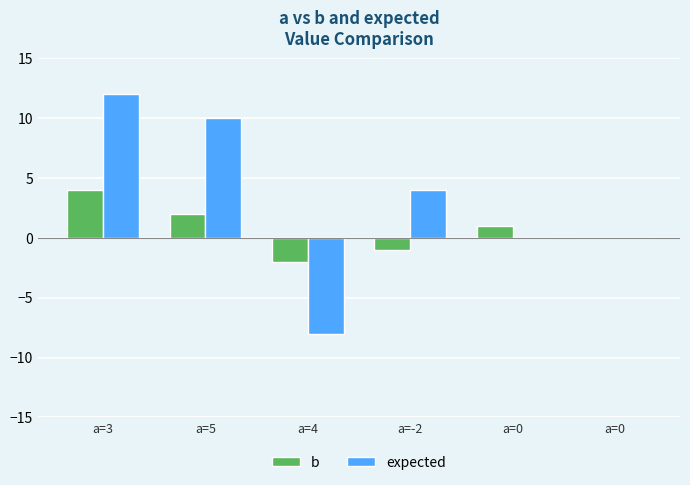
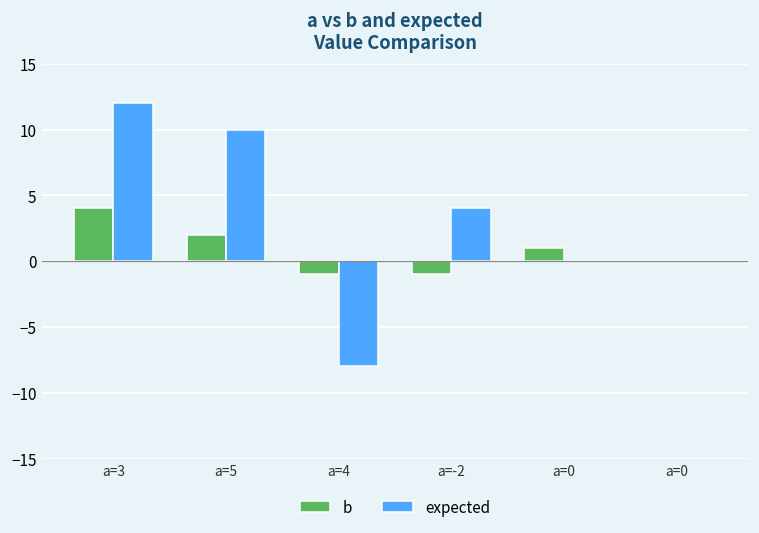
b, a=4: -2 -> -1
